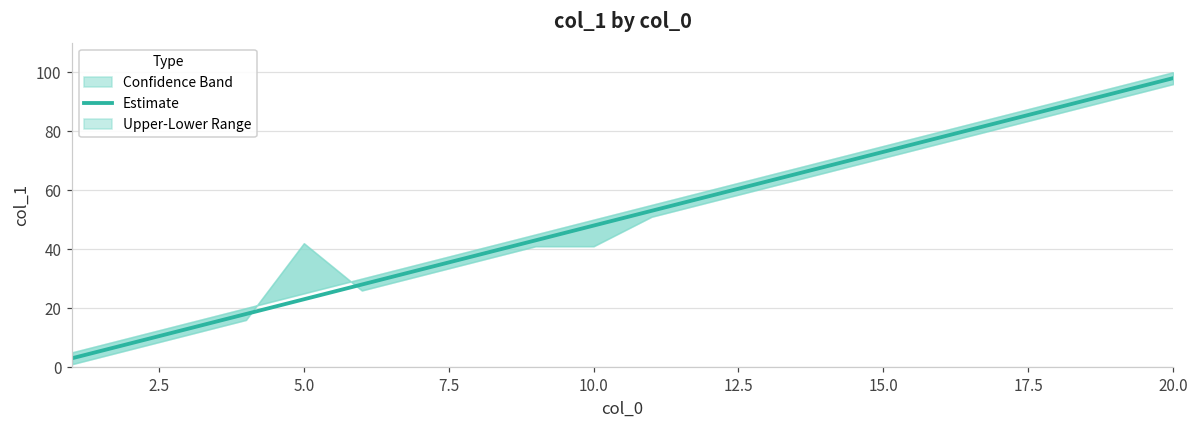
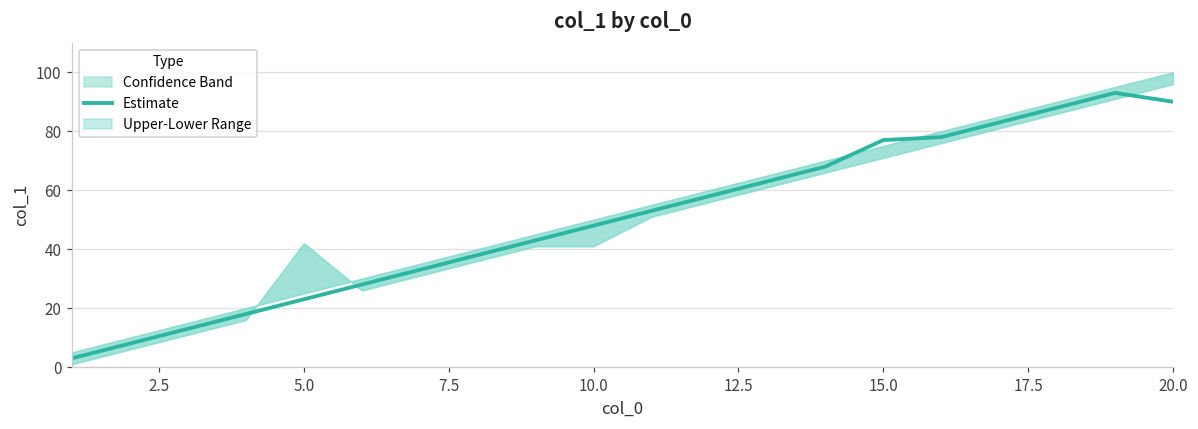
Estimate, 15.0: 73 -> 77
Estimate, 20.0: 98 -> 90
